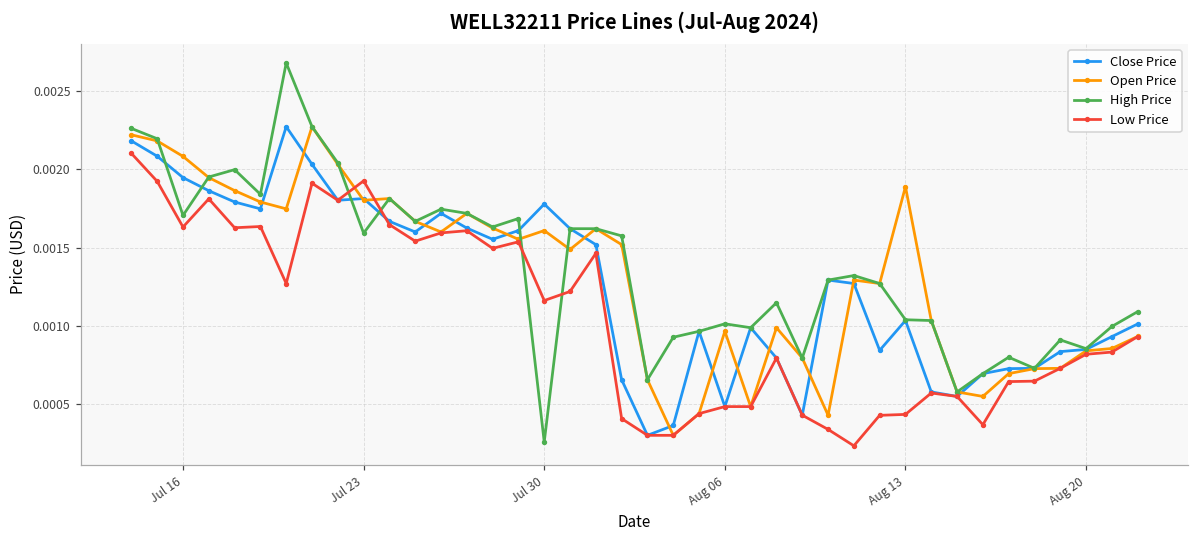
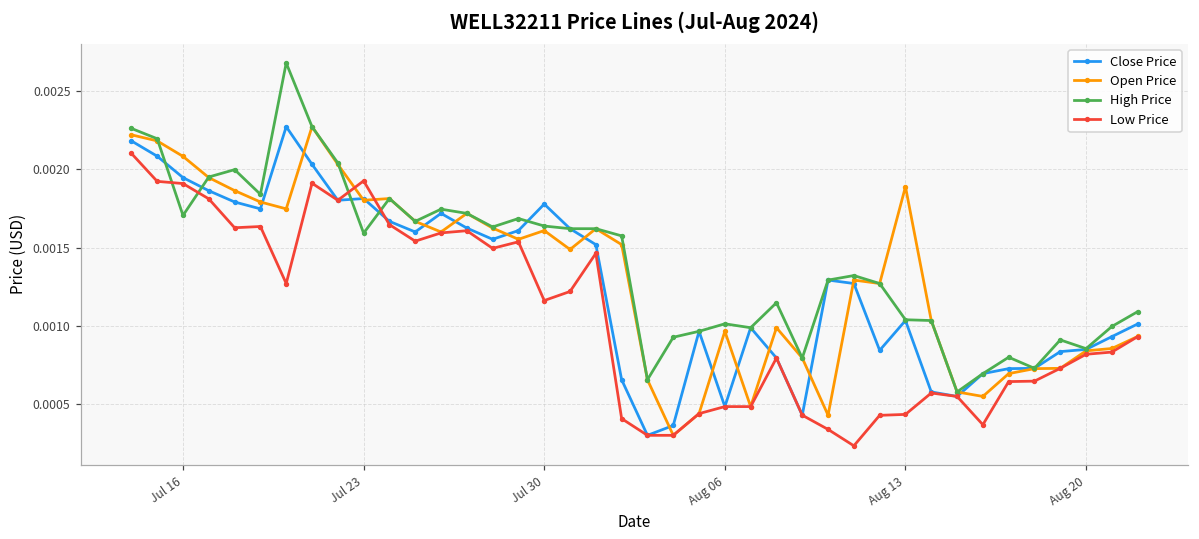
Low Price, Jul 16: 0.00163 -> 0.00191
High Price, Jul 30: 0.00026 -> 0.00164
